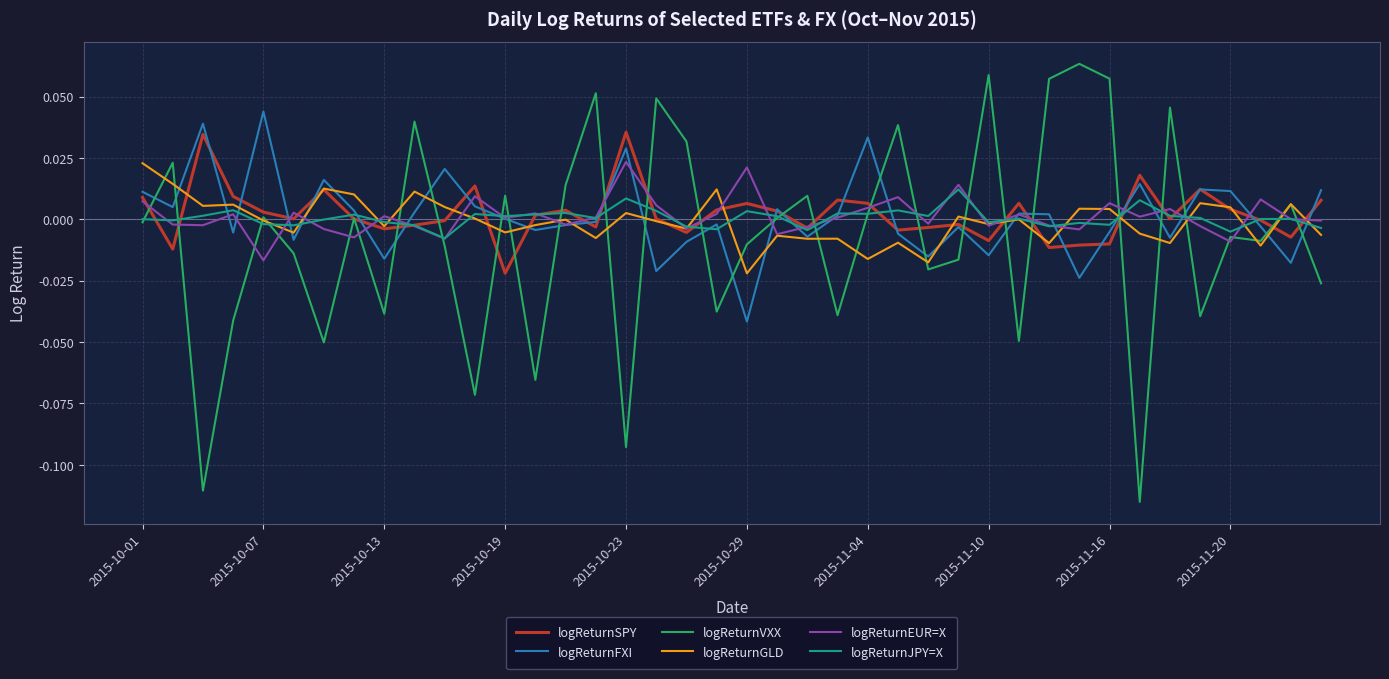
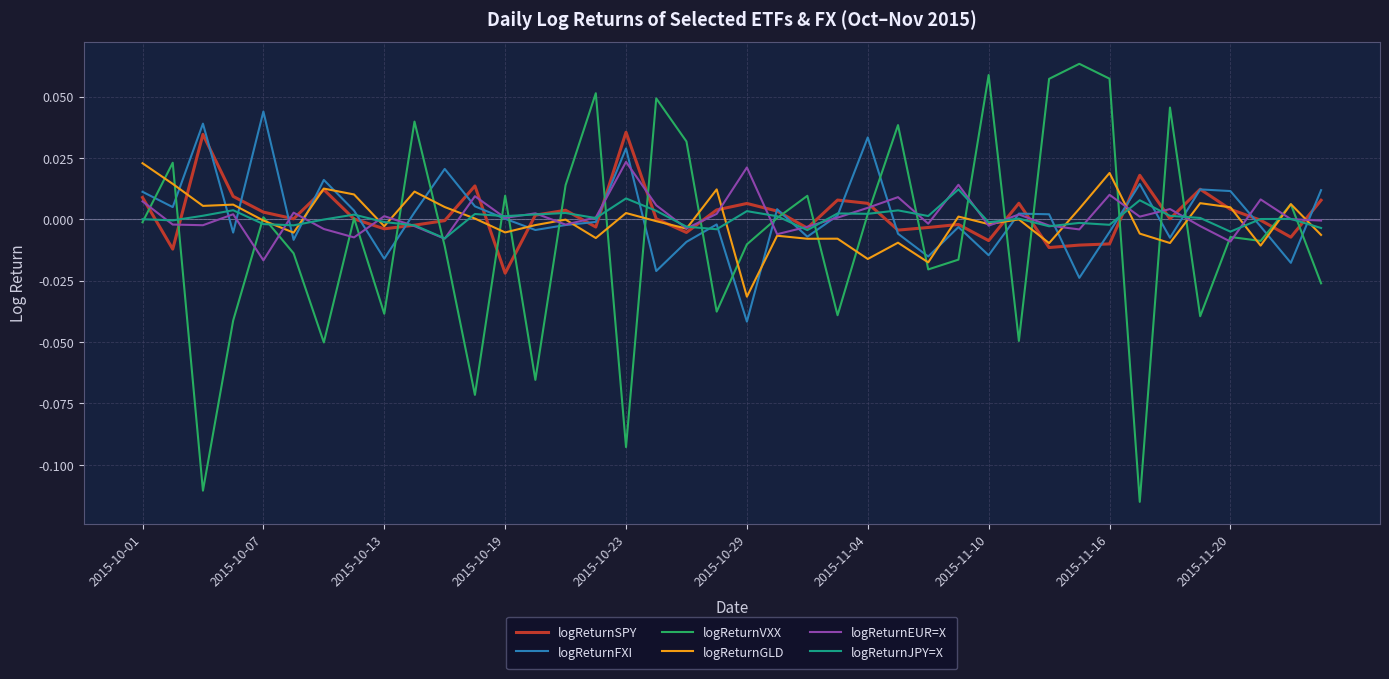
logReturnGLD, 2015-10-29: -0.022 -> -0.031
logReturnGLD, 2015-11-16: 0.004 -> 0.019
logReturnEUR=X, 2015-11-16: 0.007 -> 0.010
